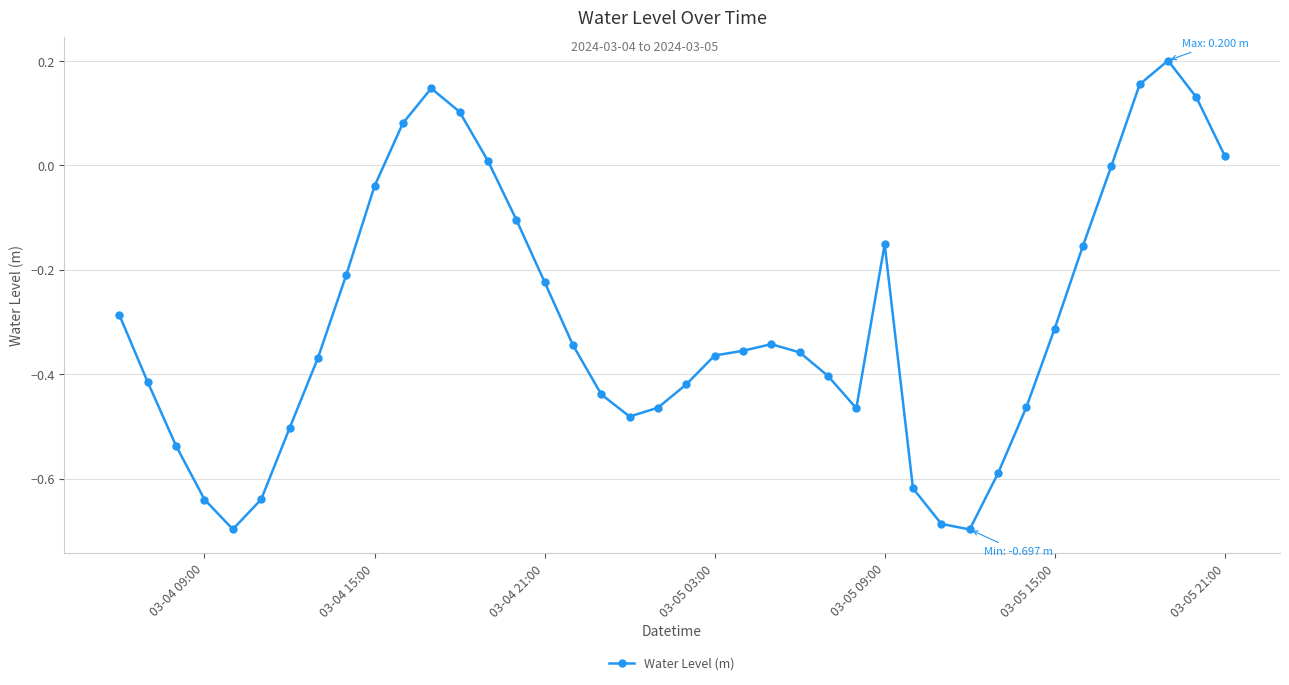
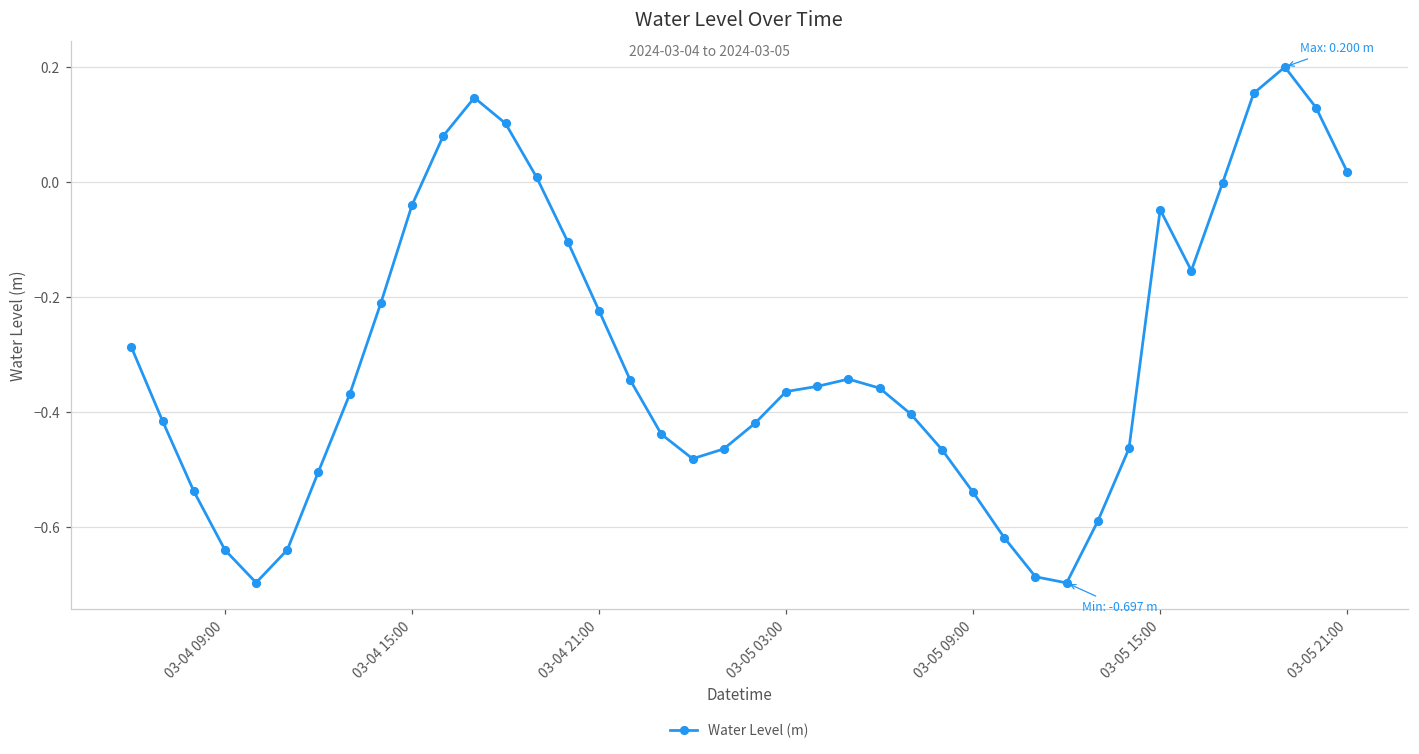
03-05 09:00: -0.15 -> -0.54
03-05 15:00: -0.31 -> -0.05
